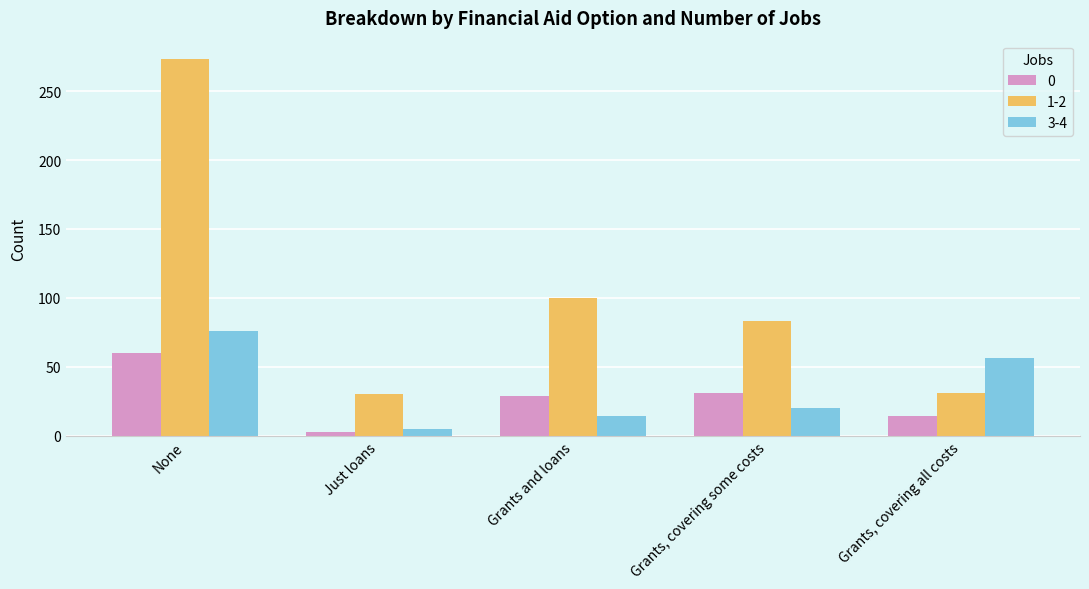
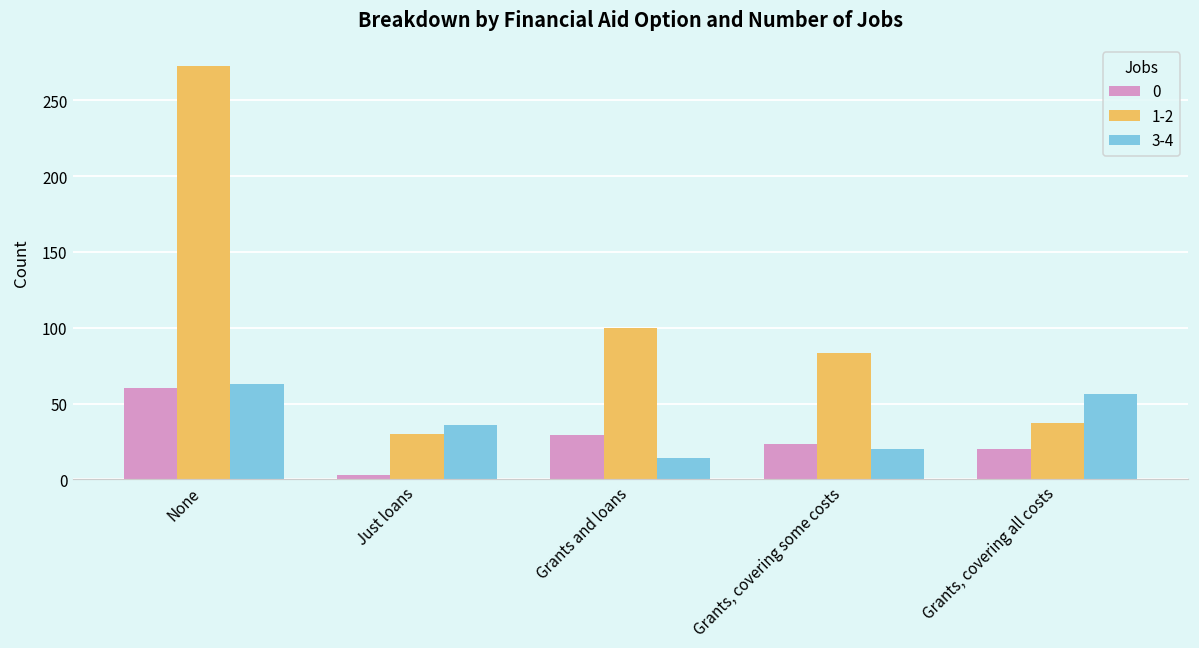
3-4, None: 76 -> 63
3-4, Just loans: 5 -> 36
0, Grants, covering some costs: 31 -> 23
0, Grants, covering all costs: 14 -> 20
1-2, Grants, covering all costs: 31 -> 37
